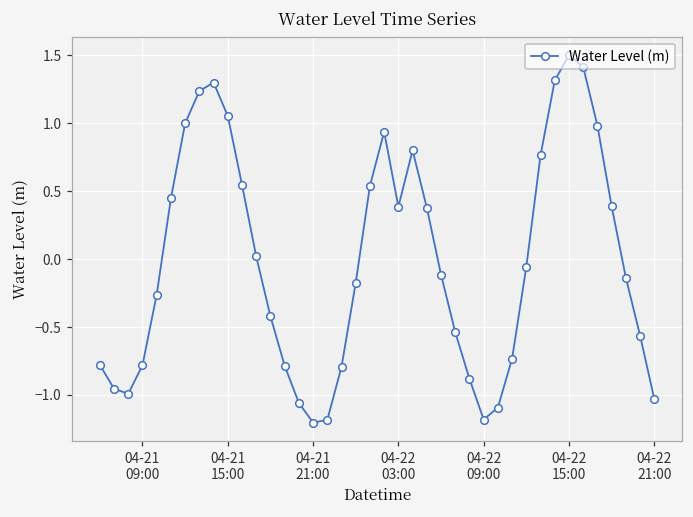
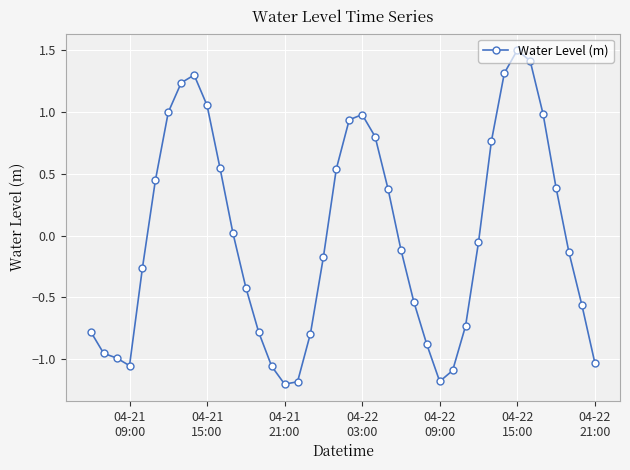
04-21 09:00: -0.78 -> -1.05
04-22 03:00: 0.39 -> 0.98
